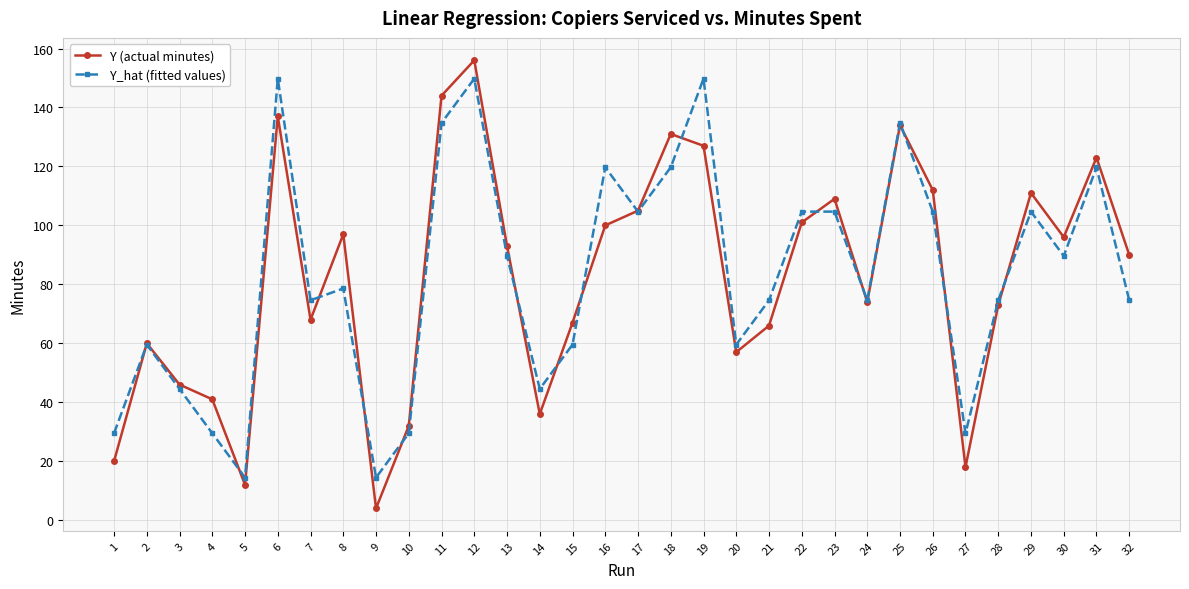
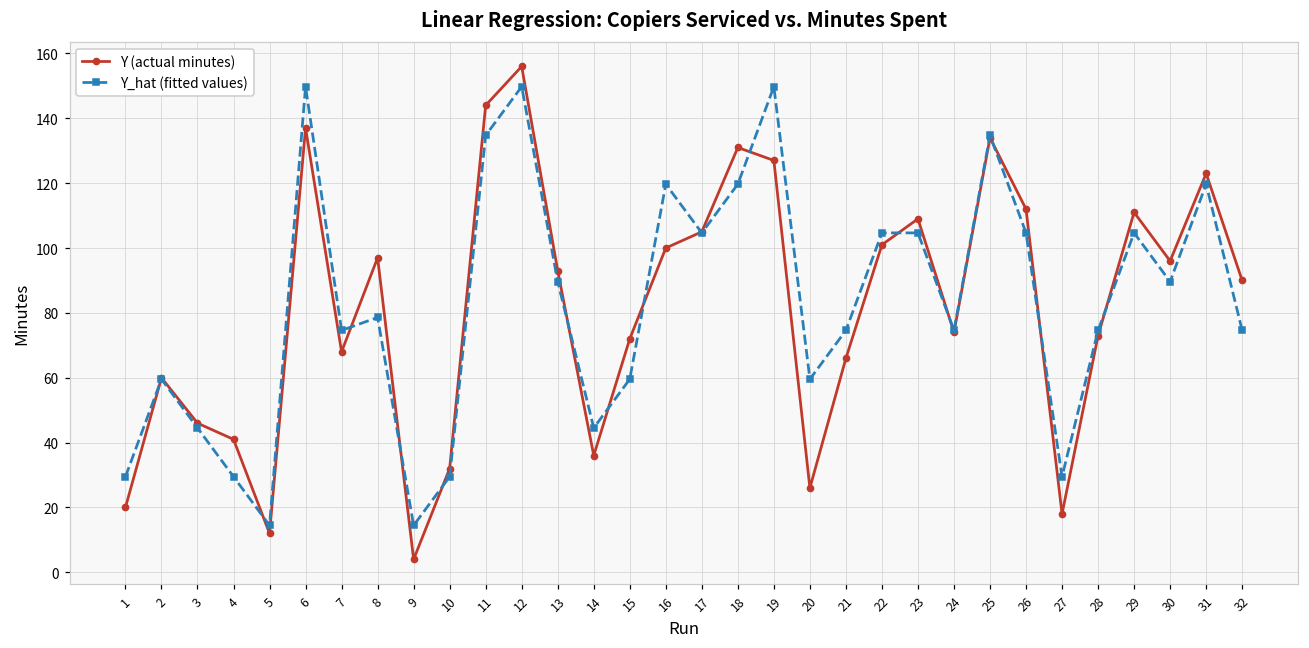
Y (actual minutes), 15: 67 -> 72
Y (actual minutes), 20: 57 -> 26
